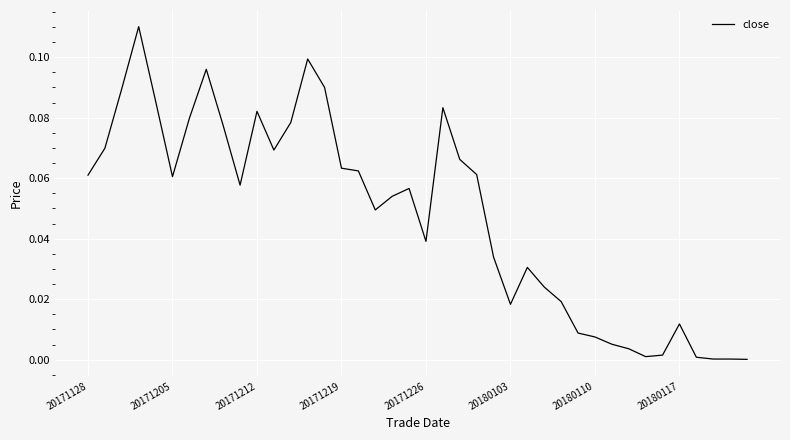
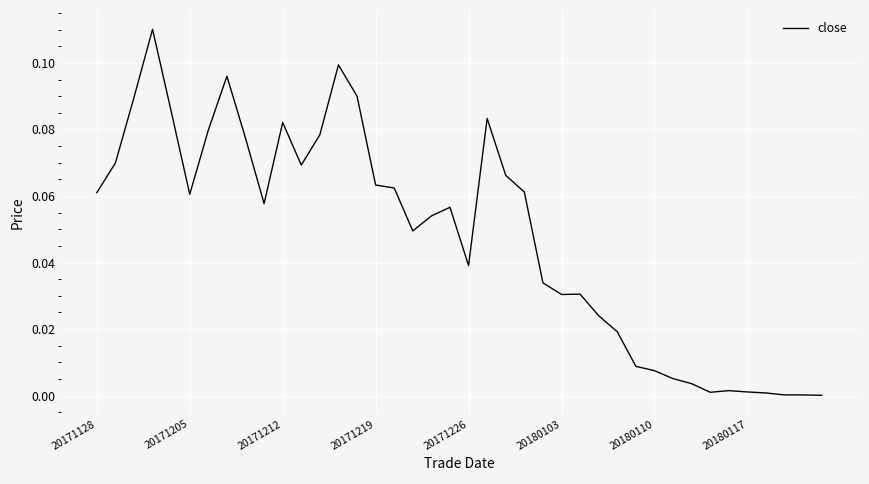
20180103: 0.018 -> 0.030
20180117: 0.012 -> 0.001
